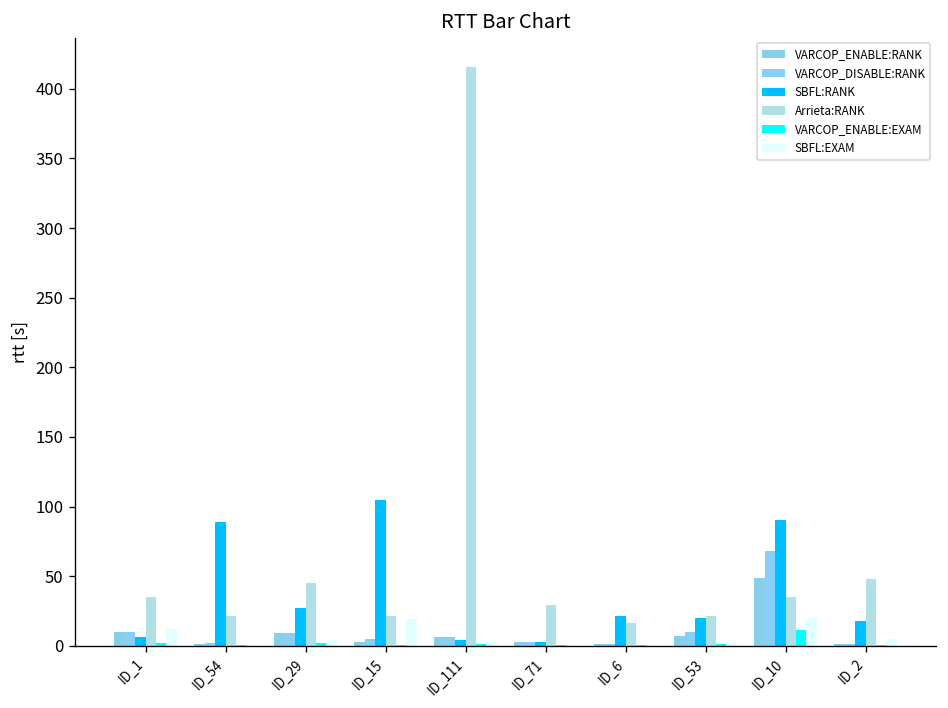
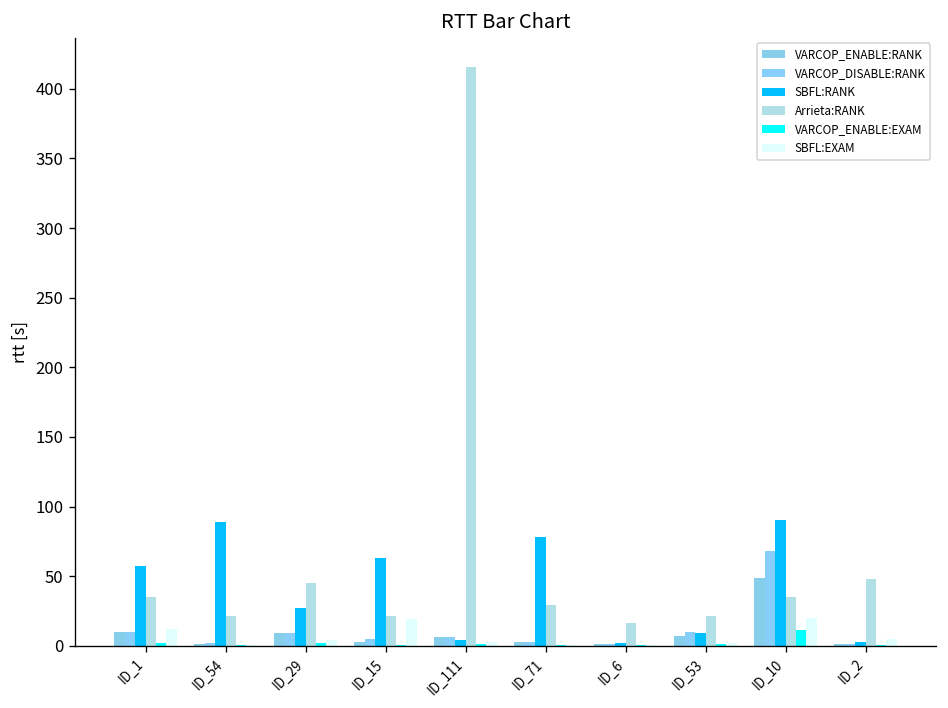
SBFL:RANK, ID_1: 6 -> 57
SBFL:RANK, ID_15: 105 -> 63
SBFL:RANK, ID_71: 3 -> 78
SBFL:RANK, ID_6: 21 -> 2
SBFL:RANK, ID_53: 20 -> 9
SBFL:RANK, ID_2: 18 -> 3
